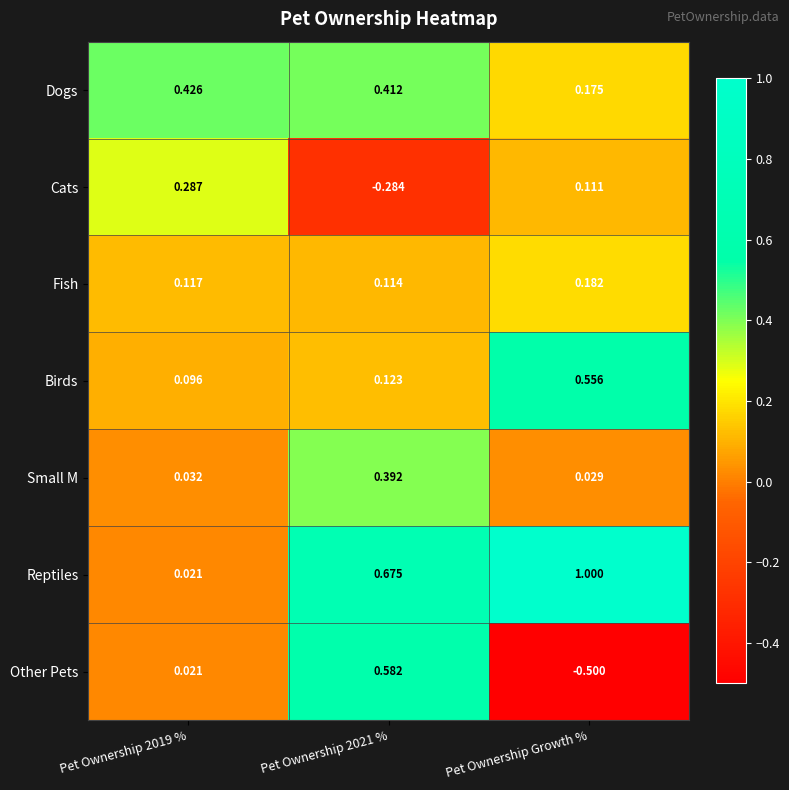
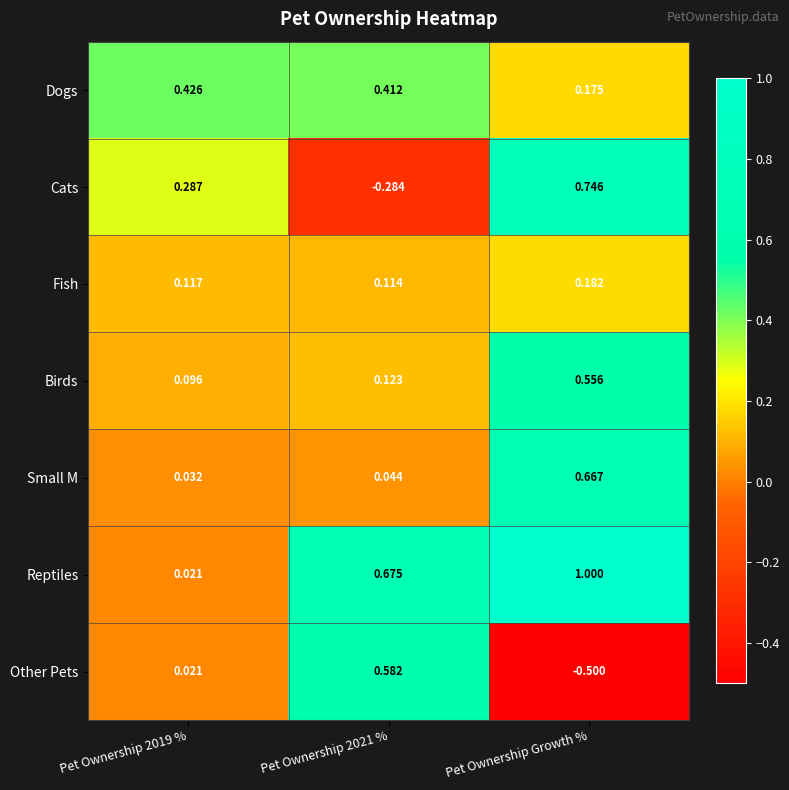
Cats, Pet Ownership Growth %: 0.111 -> 0.746
Small M, Pet Ownership 2021 %: 0.392 -> 0.044
Small M, Pet Ownership Growth %: 0.029 -> 0.667
